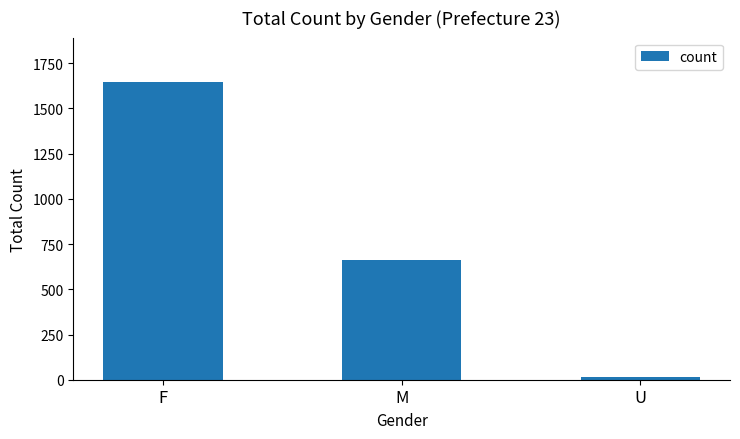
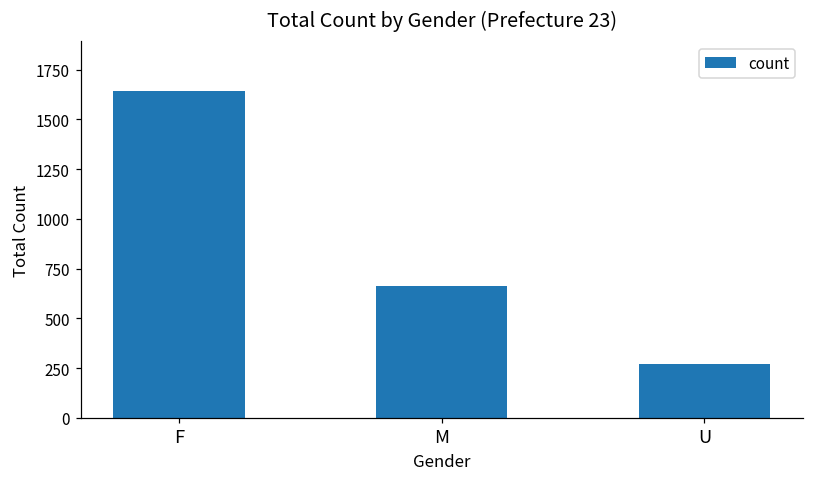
U: 10 -> 270
